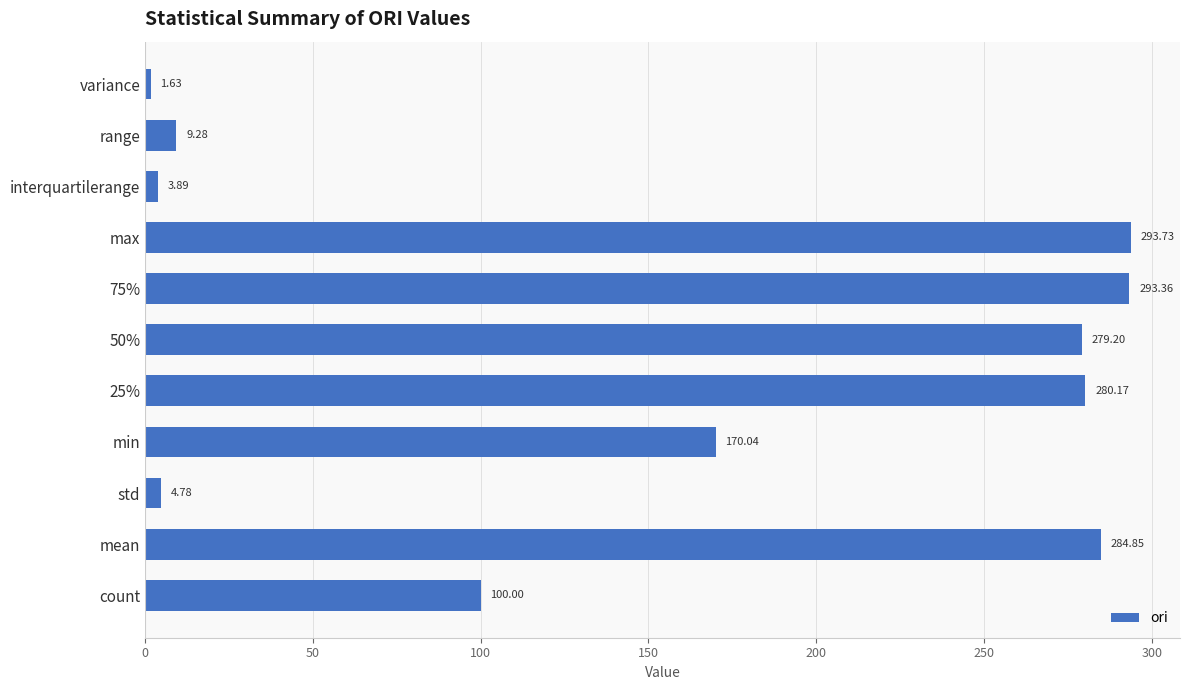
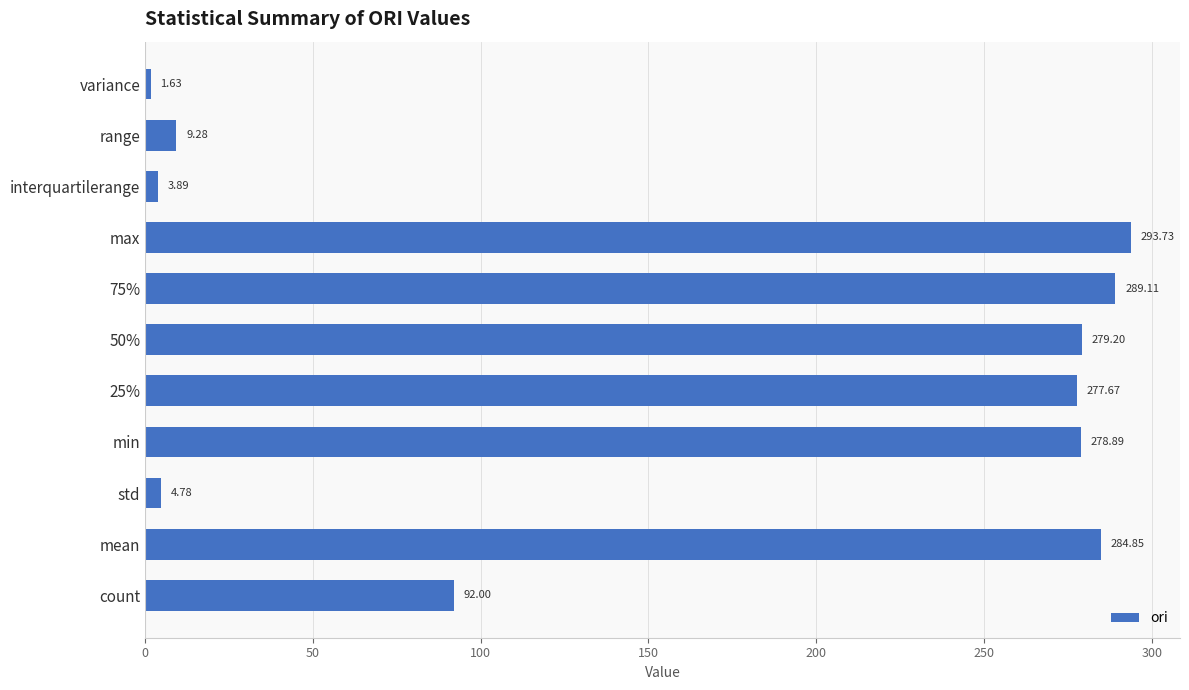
75%: 293.36 -> 289.11
25%: 280.17 -> 277.67
min: 170.04 -> 278.89
count: 100.00 -> 92.00
